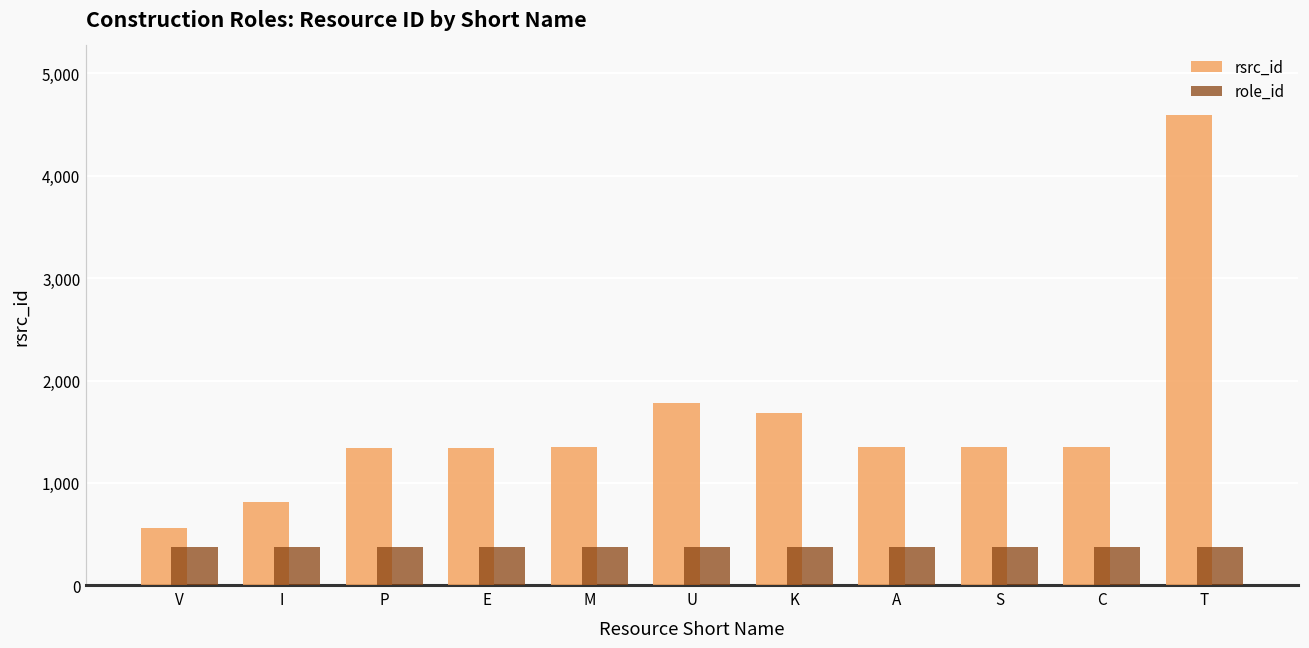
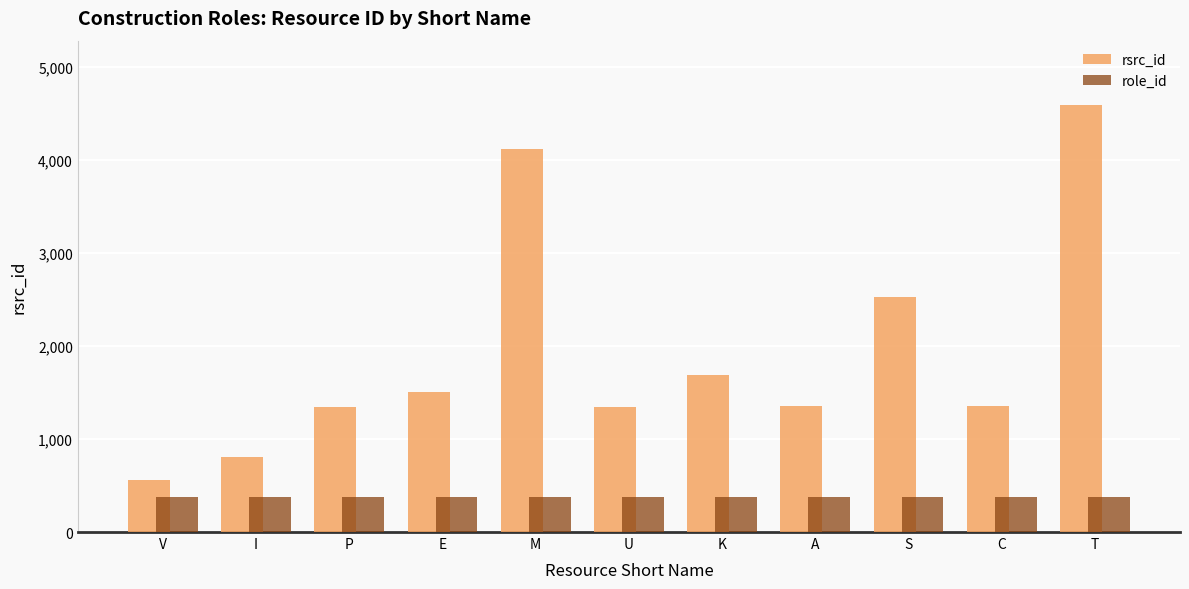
rsrc_id, E: 1,300 -> 1,500
rsrc_id, M: 1,300 -> 4,100
rsrc_id, U: 1,800 -> 1,300
rsrc_id, S: 1,400 -> 2,500
